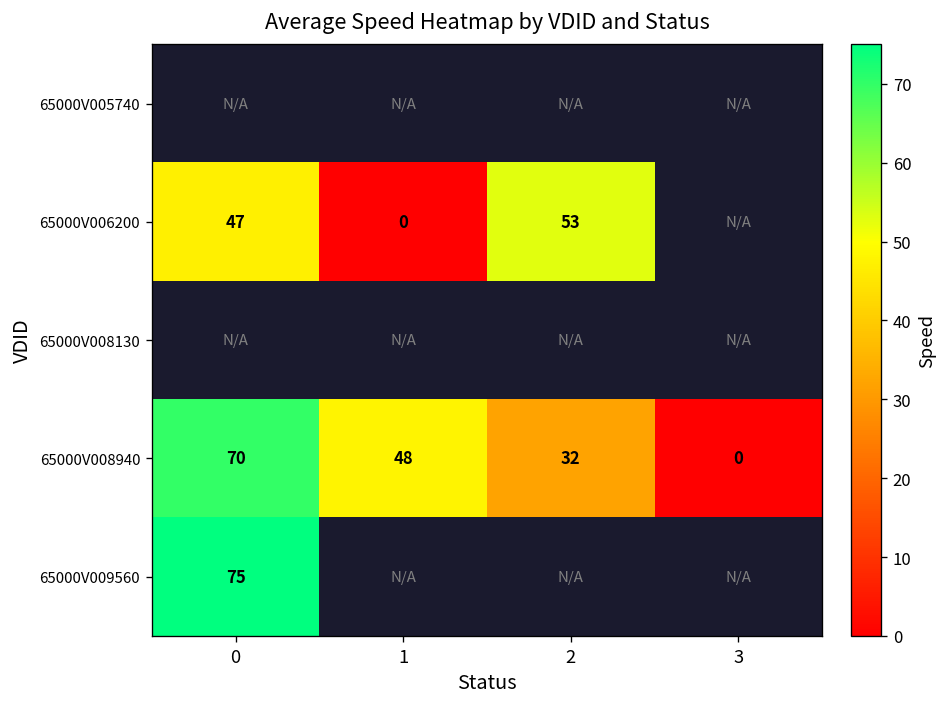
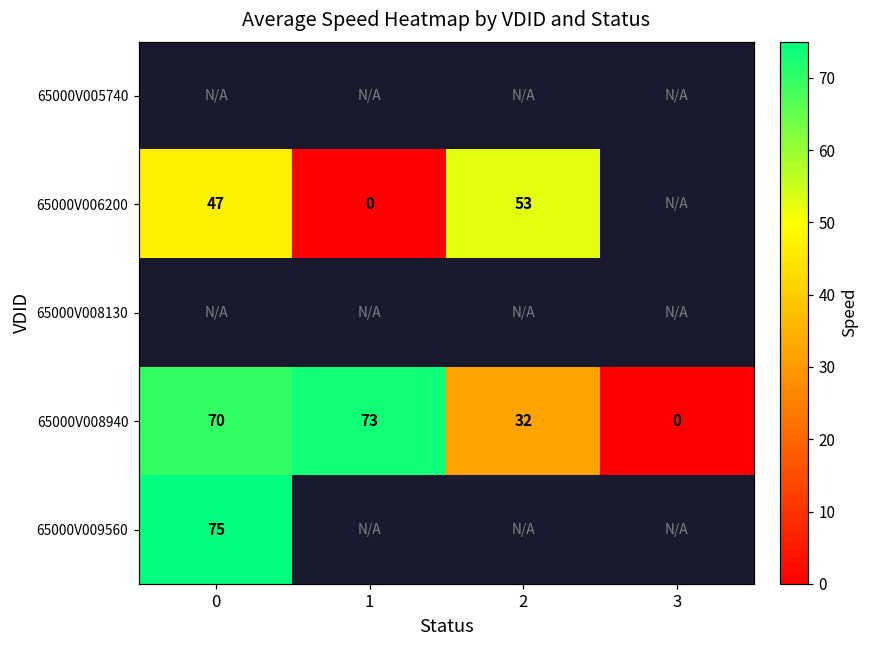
65000V008940, 1: 48 -> 73
